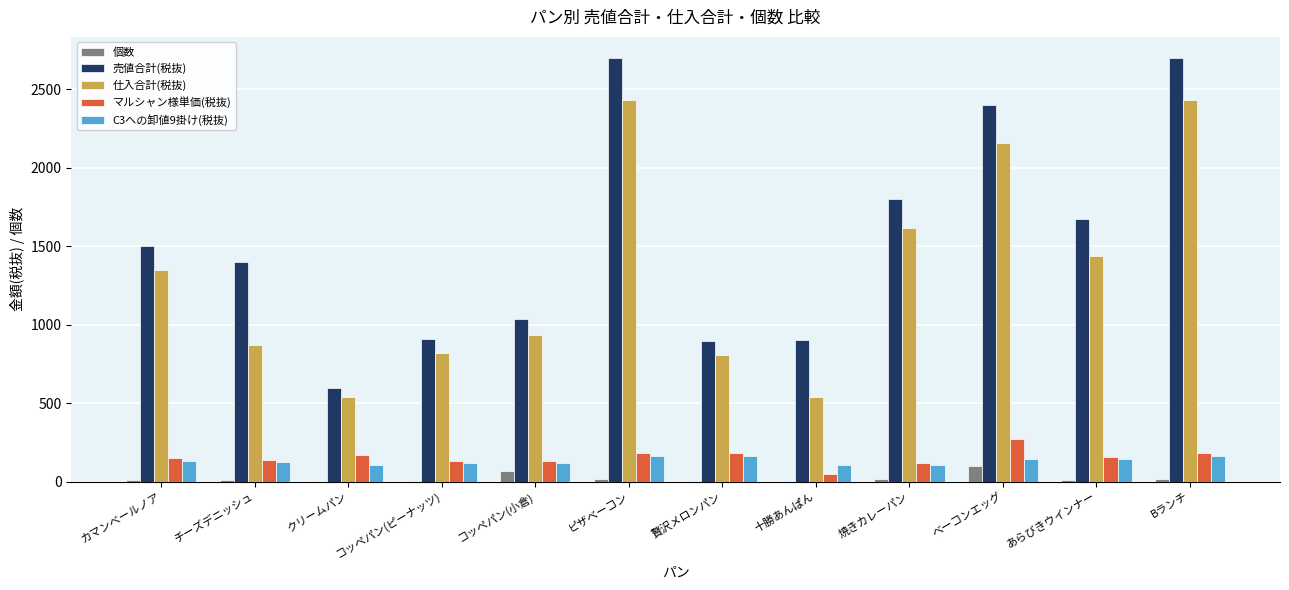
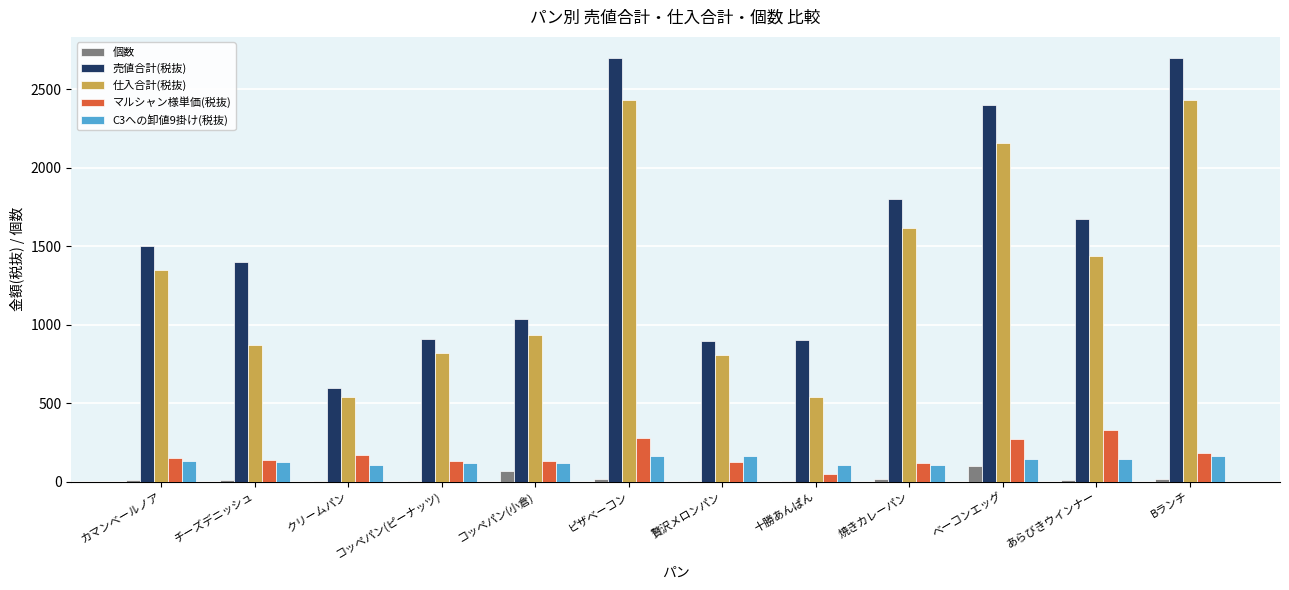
マルシャン様単価(税抜), ピザベーコン: 180 -> 280
マルシャン様単価(税抜), 贅沢メロンパン: 180 -> 130
マルシャン様単価(税抜), あらびきウインナー: 160 -> 330
